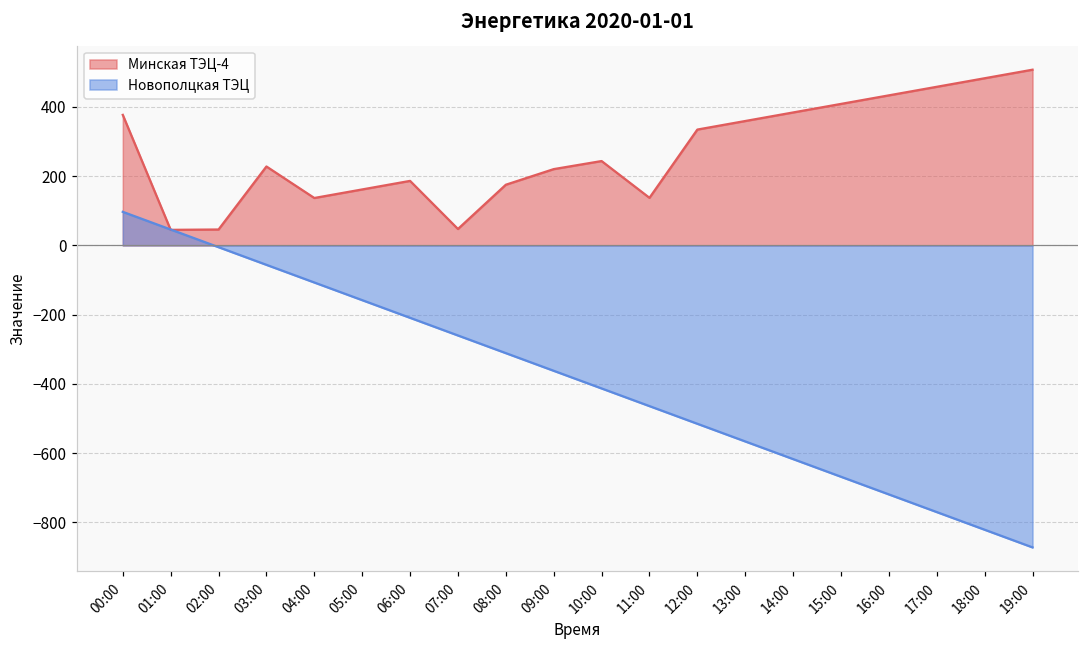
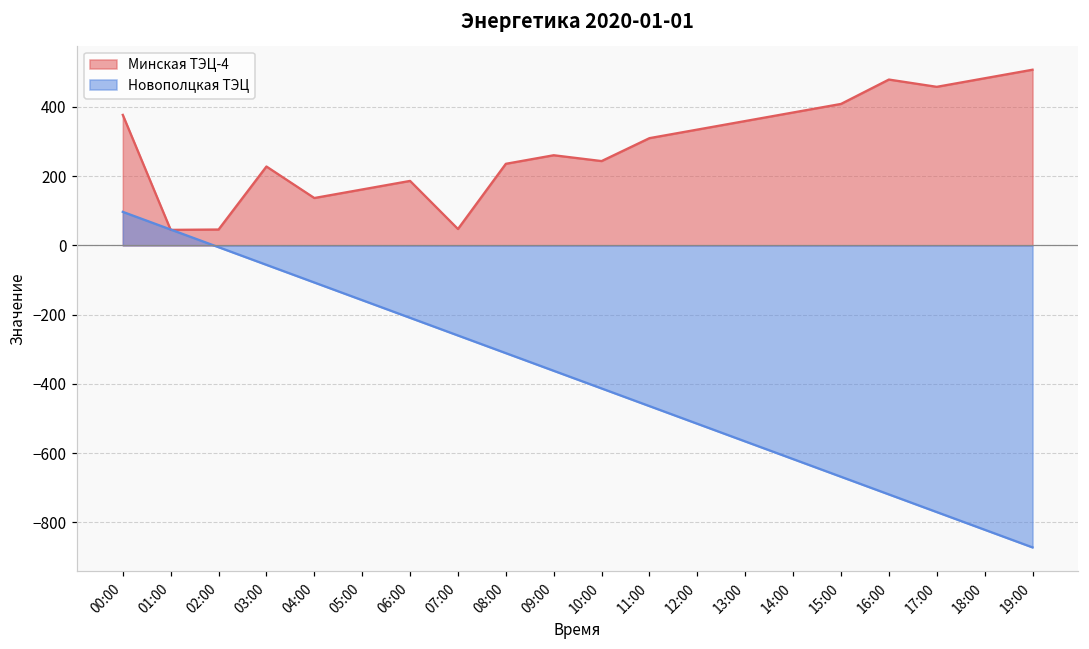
Минская ТЭЦ-4, 08:00: 180 -> 240
Минская ТЭЦ-4, 09:00: 220 -> 260
Минская ТЭЦ-4, 11:00: 140 -> 310
Минская ТЭЦ-4, 16:00: 430 -> 480
